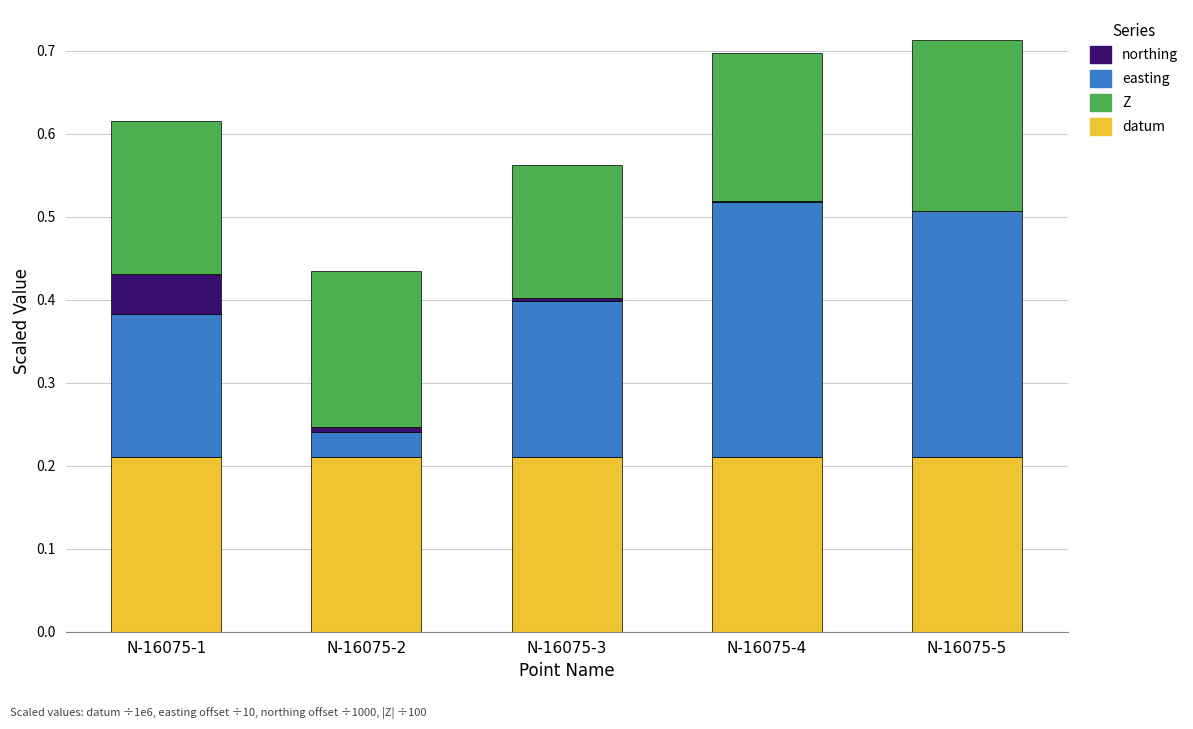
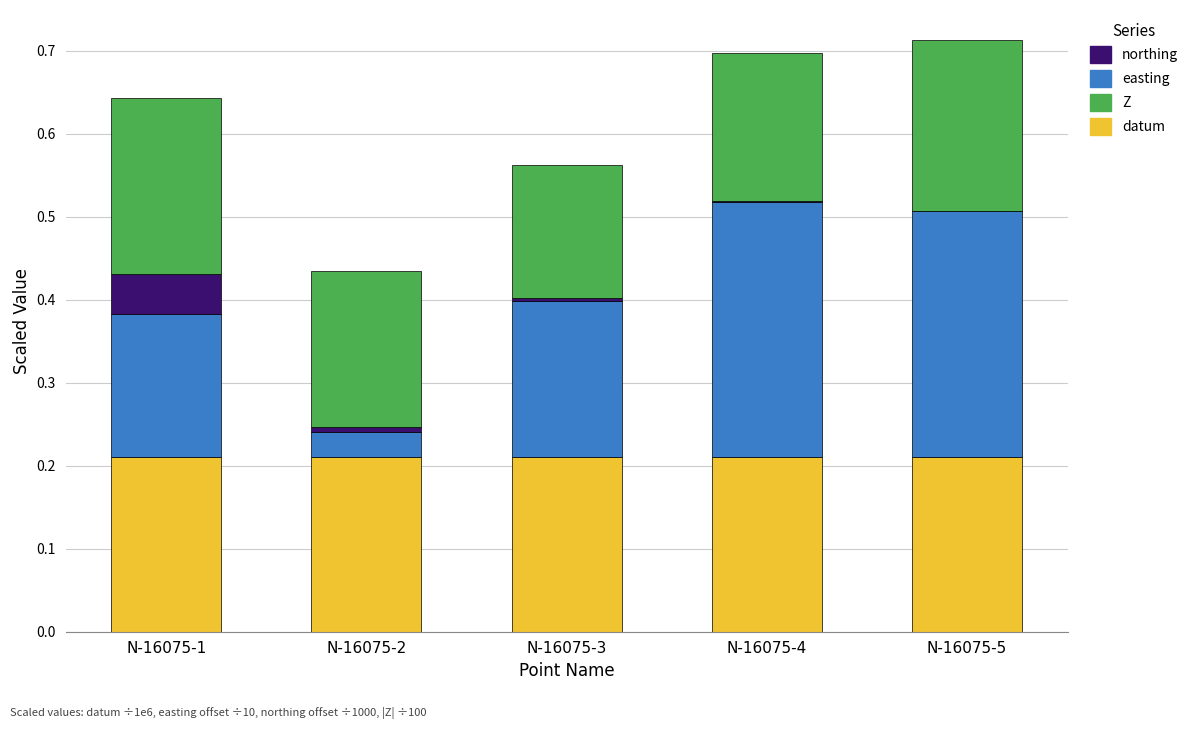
Z, N-16075-1: 0.18 -> 0.21
